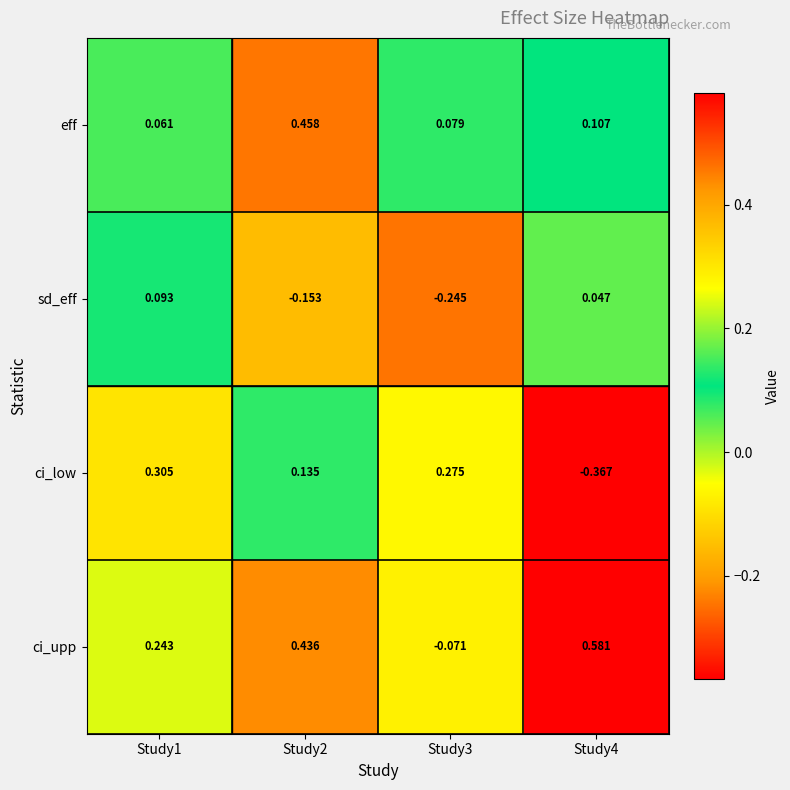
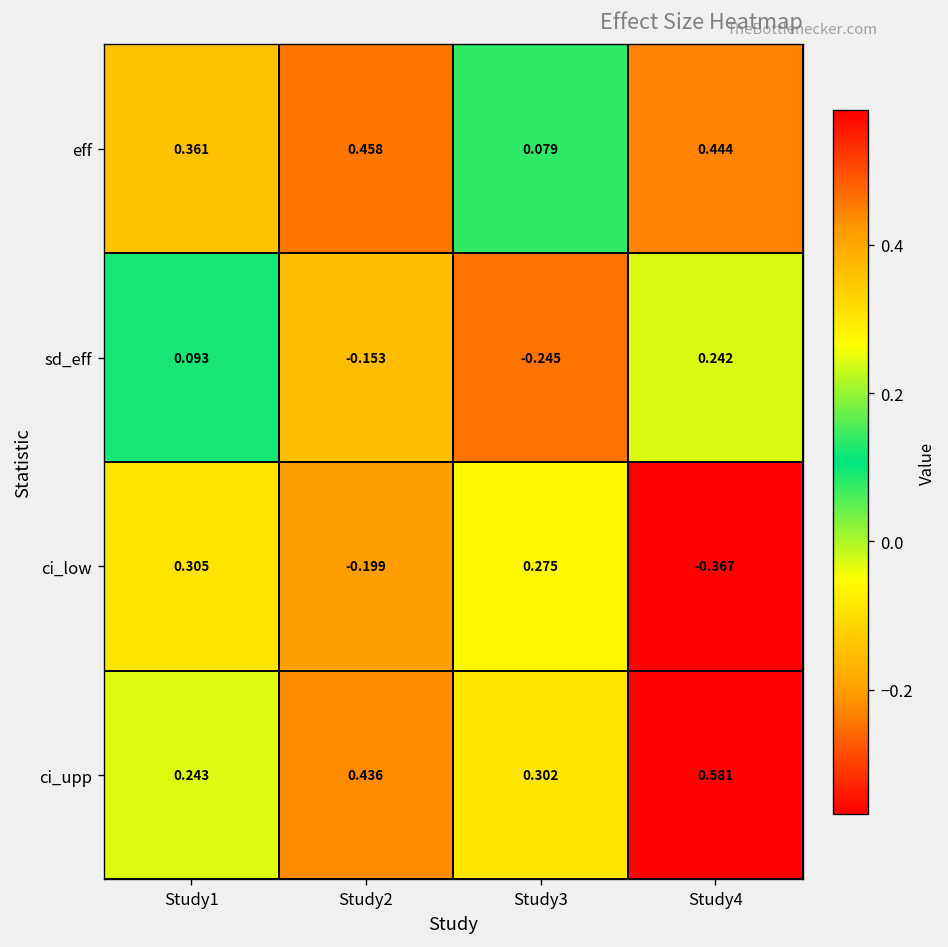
eff, Study1: 0.061 -> 0.361
eff, Study4: 0.107 -> 0.444
sd_eff, Study4: 0.047 -> 0.242
ci_low, Study2: 0.135 -> -0.199
ci_upp, Study3: -0.071 -> 0.302
